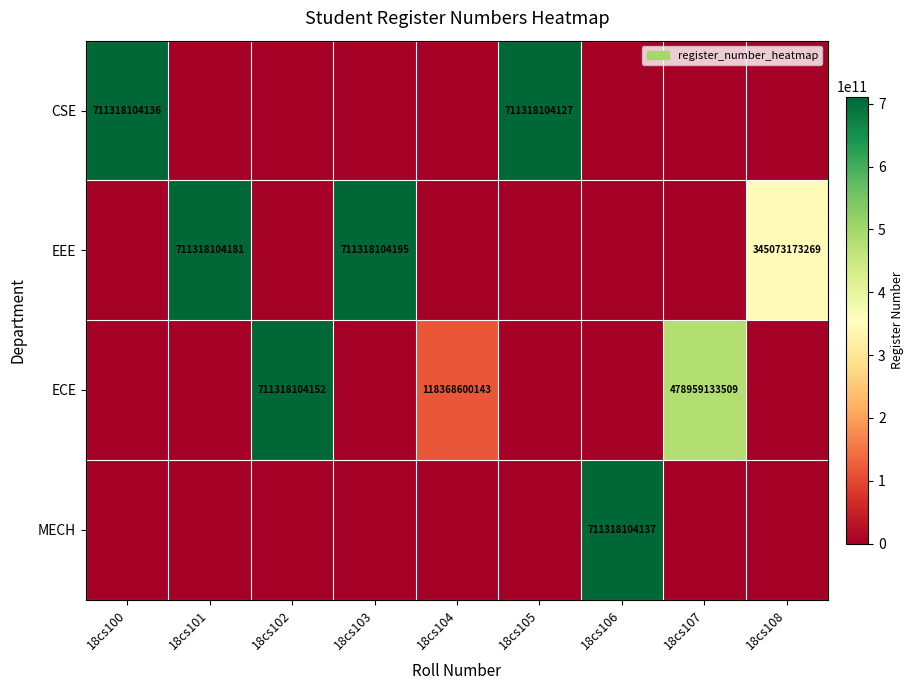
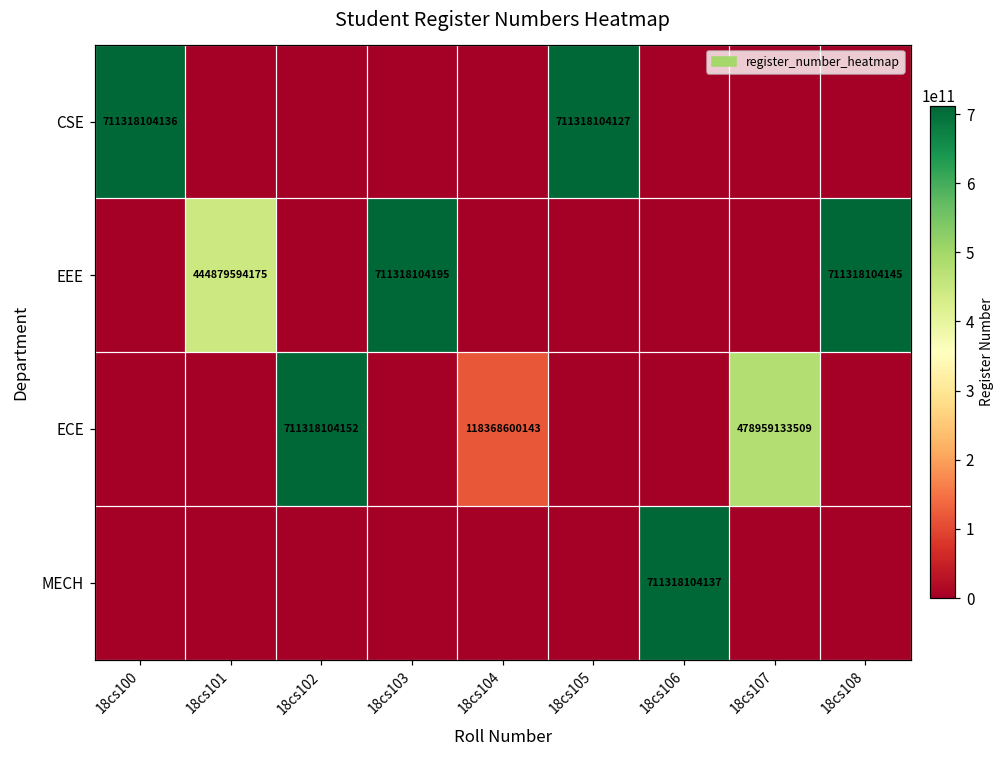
EEE, 18cs101: 711318104181 -> 444879594175
EEE, 18cs108: 345073173269 -> 711318104145
